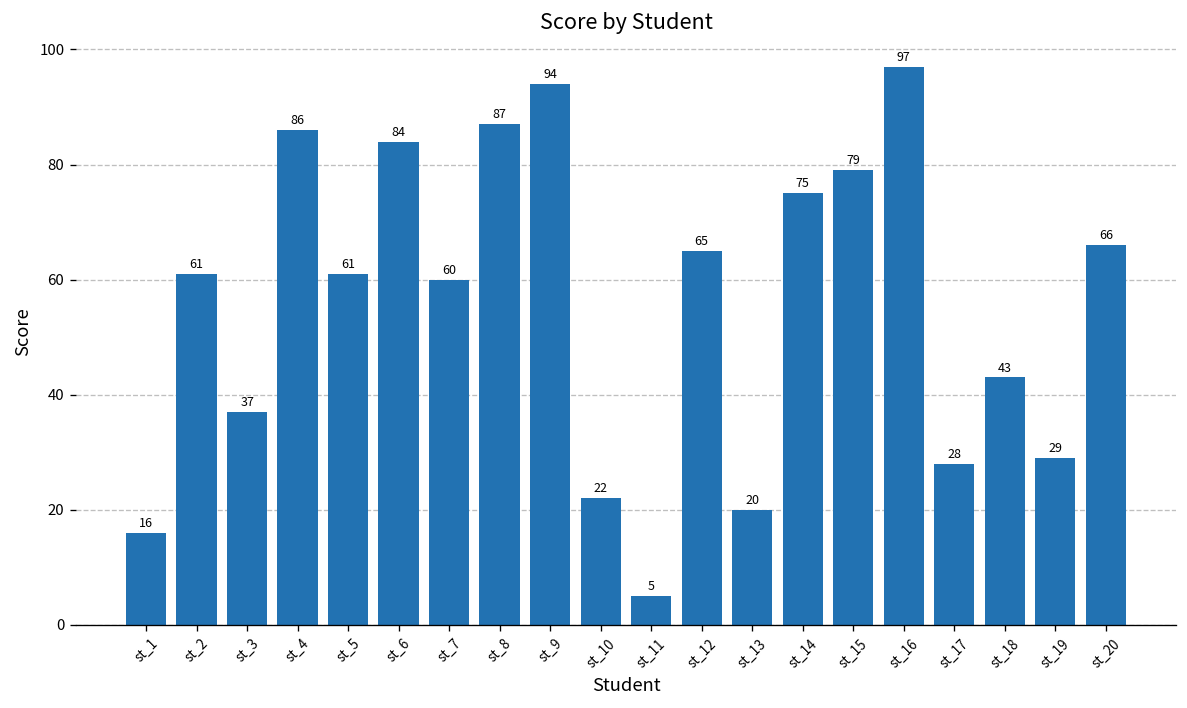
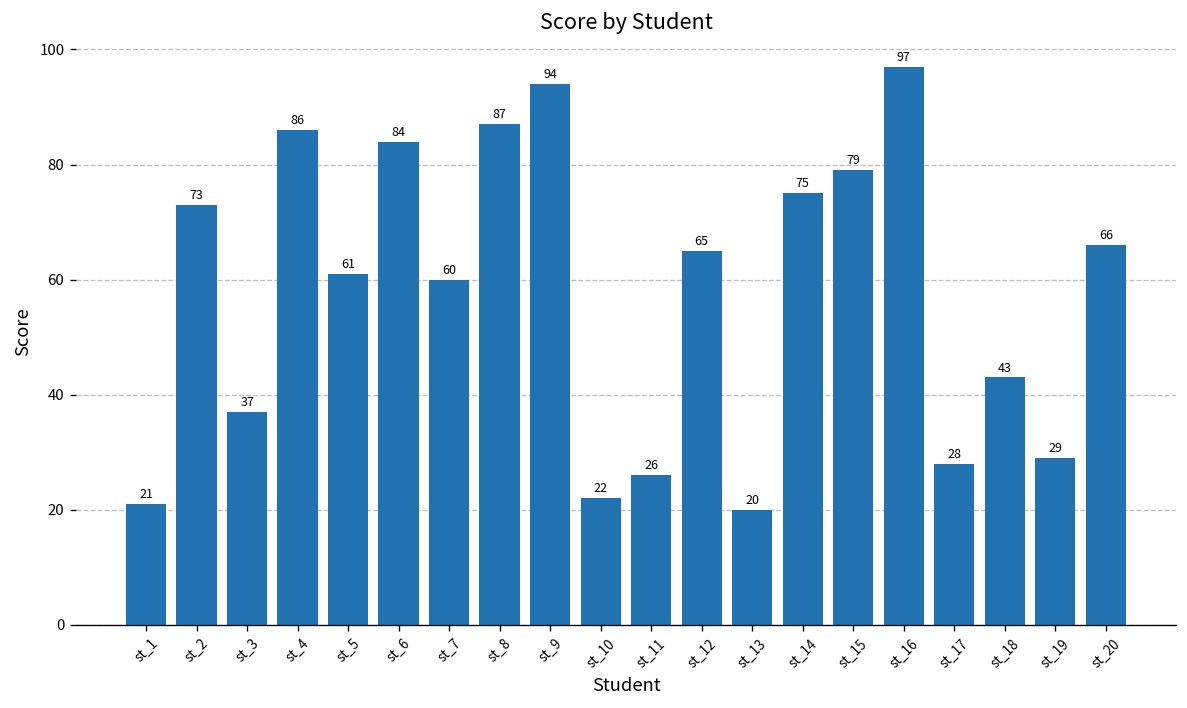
st_1: 16 -> 21
st_2: 61 -> 73
st_11: 5 -> 26
